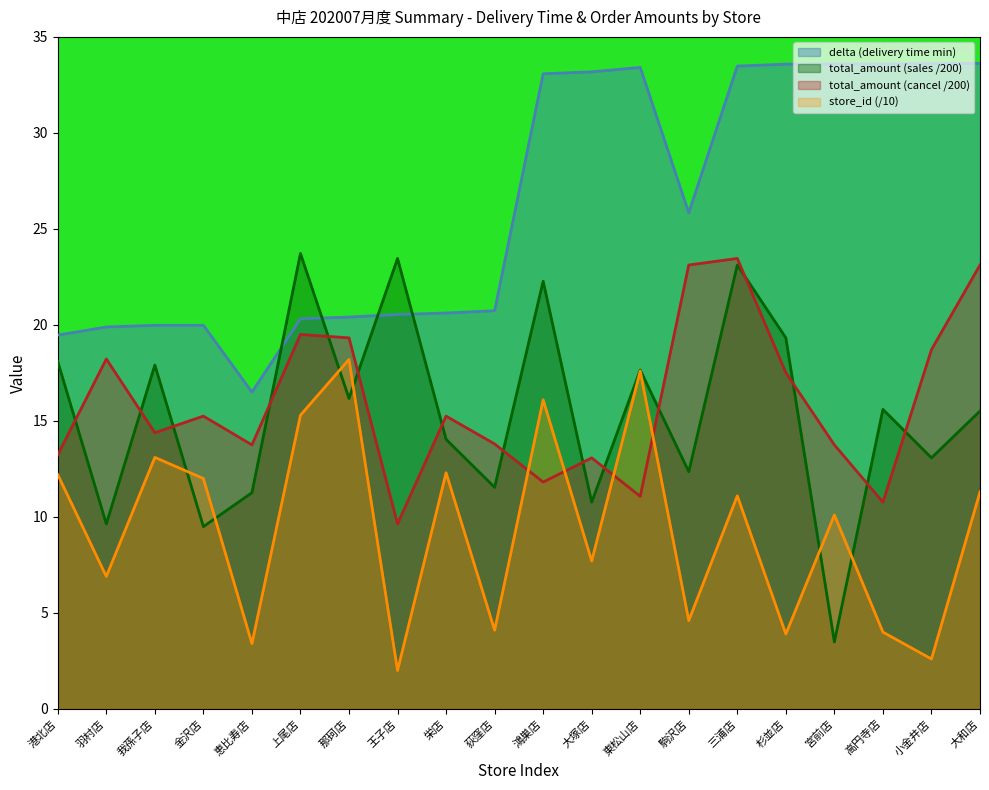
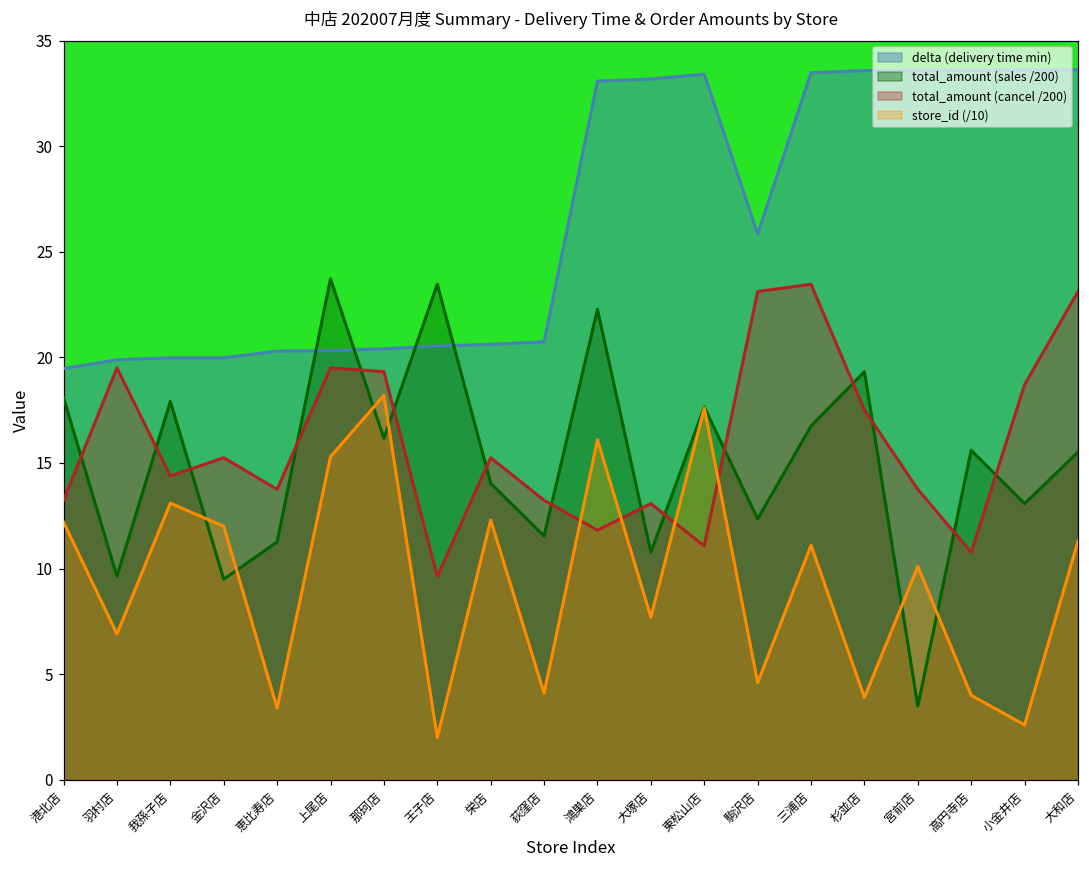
total_amount (cancel /200), 羽村店: 18.2 -> 19.5
delta (delivery time min), 恵比寿店: 16.5 -> 20.3
total_amount (cancel /200), 荻窪店: 13.8 -> 13.2
total_amount (sales /200), 三浦店: 23.1 -> 16.8
